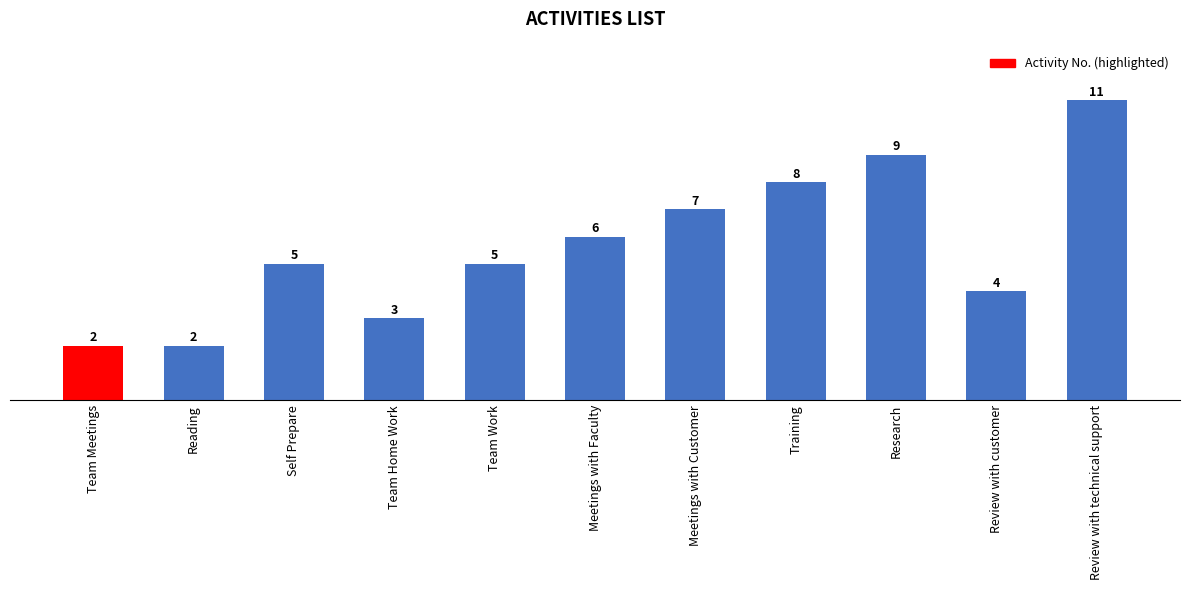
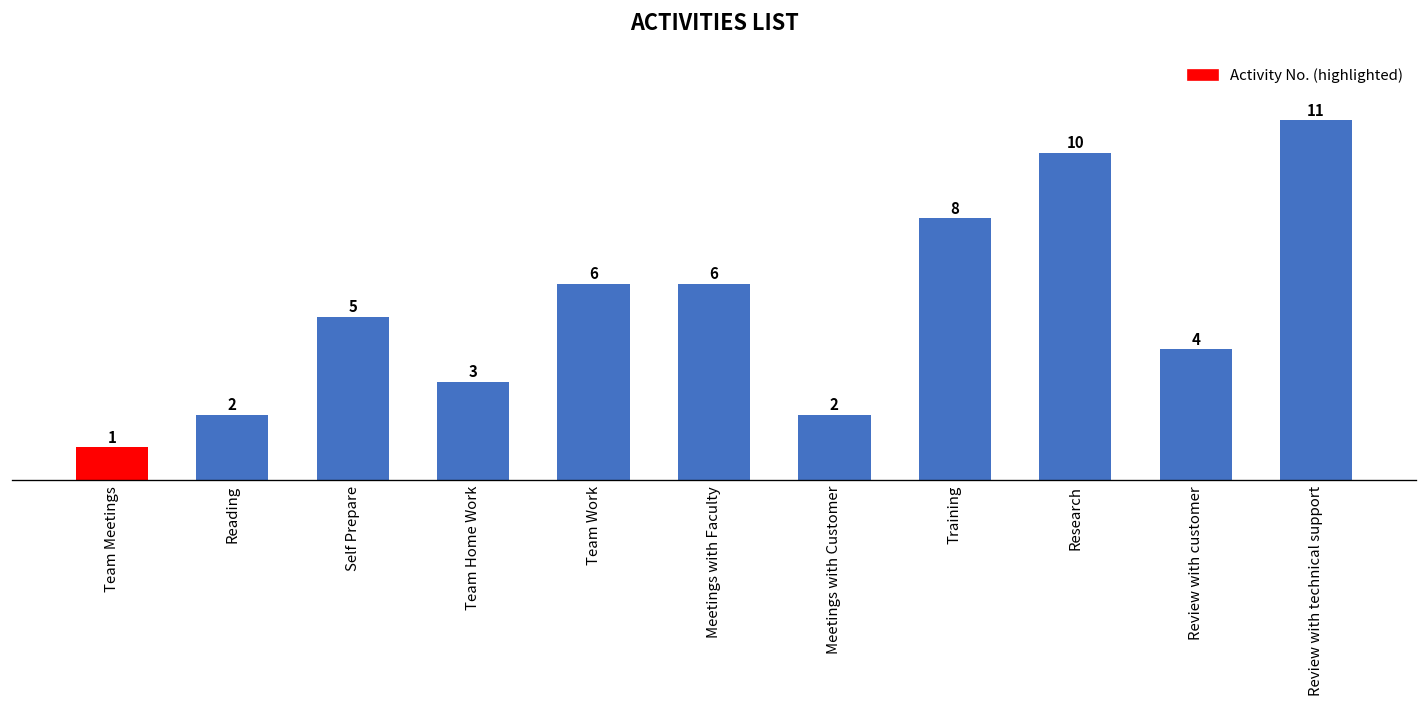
Team Meetings: 2 -> 1
Team Work: 5 -> 6
Meetings with Customer: 7 -> 2
Research: 9 -> 10
